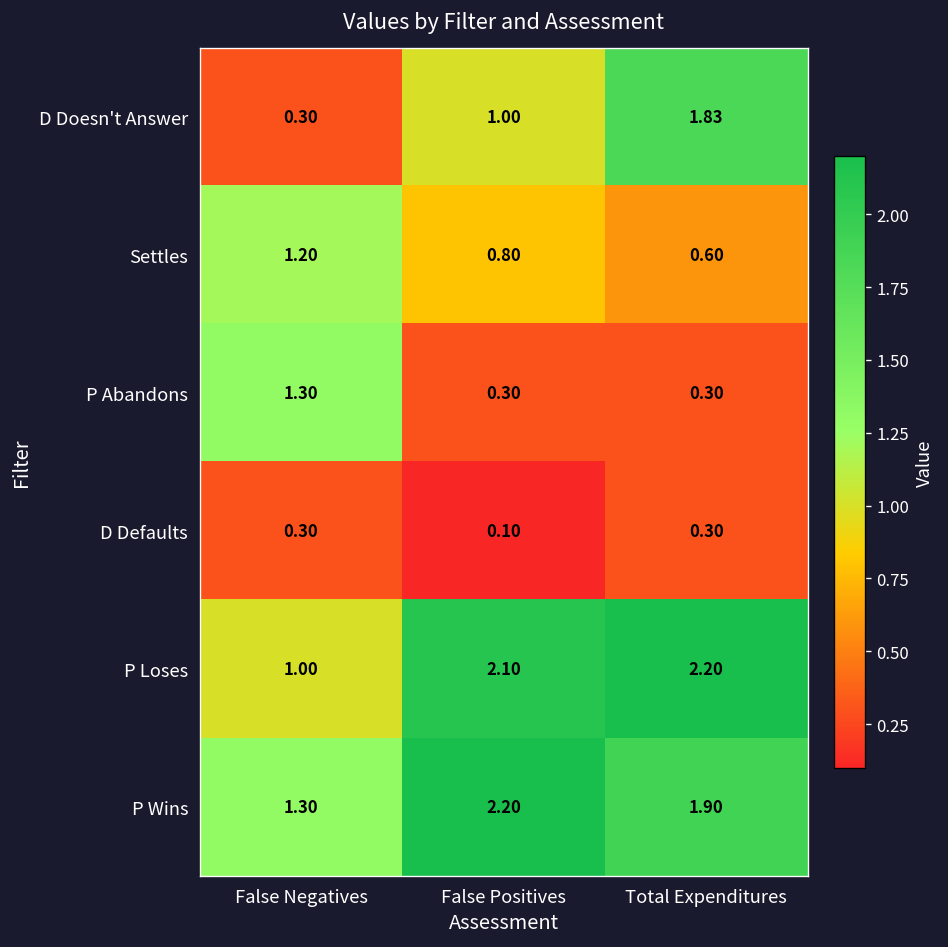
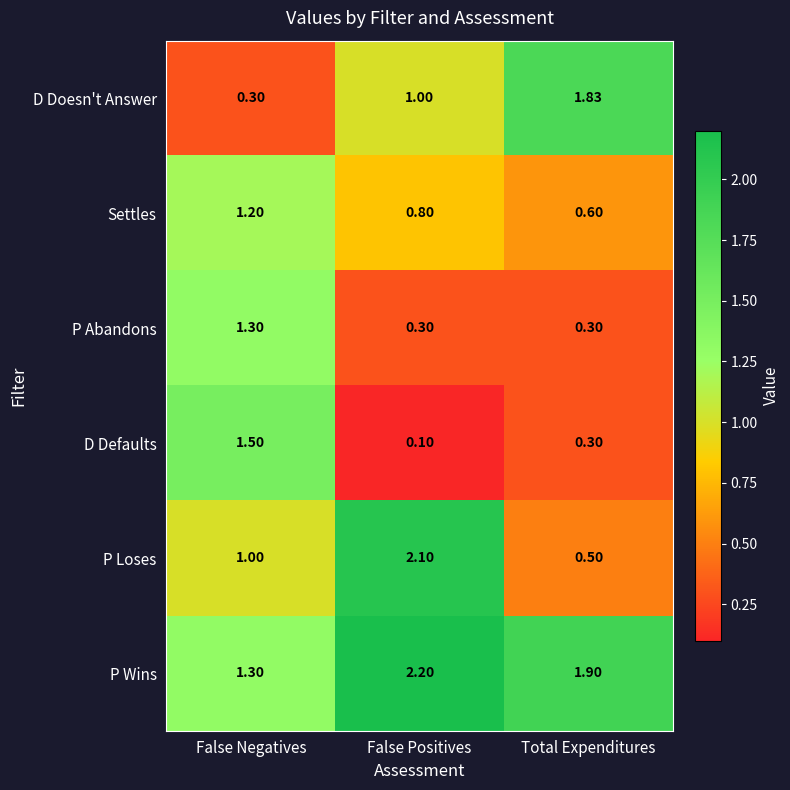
D Defaults, False Negatives: 0.30 -> 1.50
P Loses, Total Expenditures: 2.20 -> 0.50
